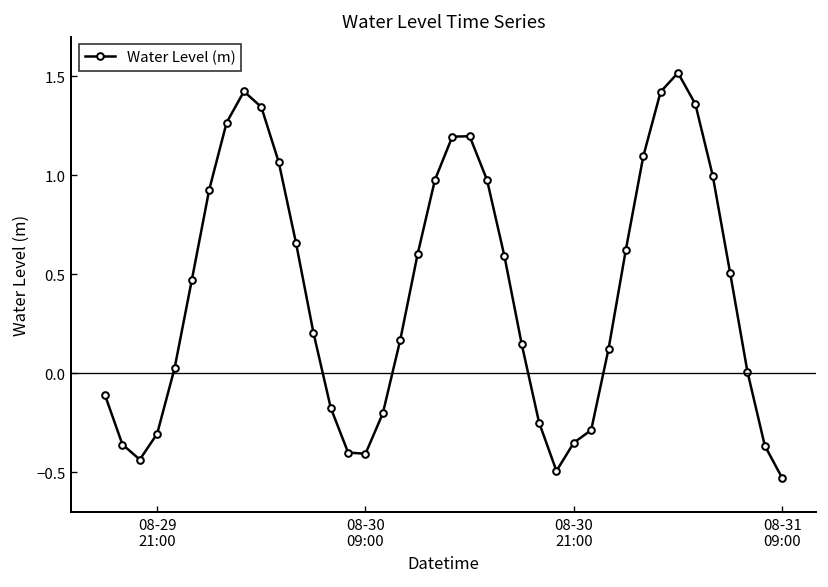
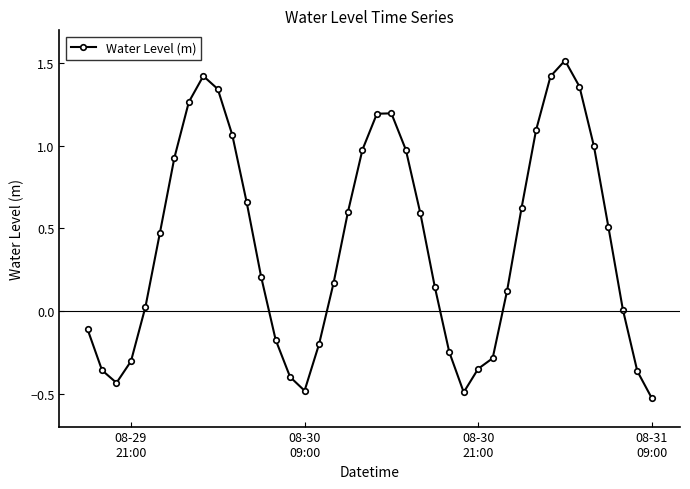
08-30 09:00: -0.41 -> -0.48
